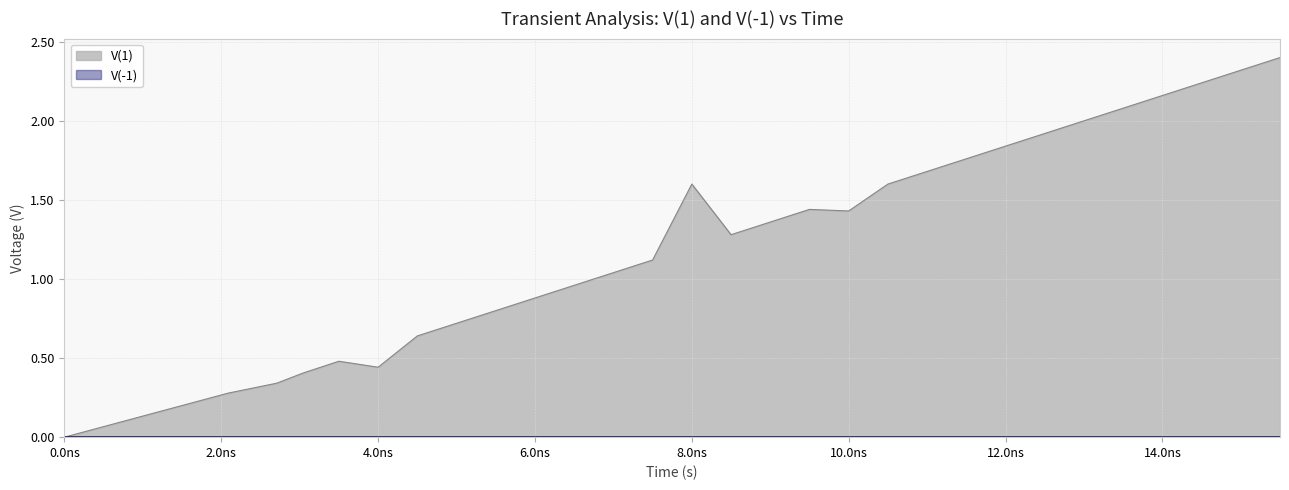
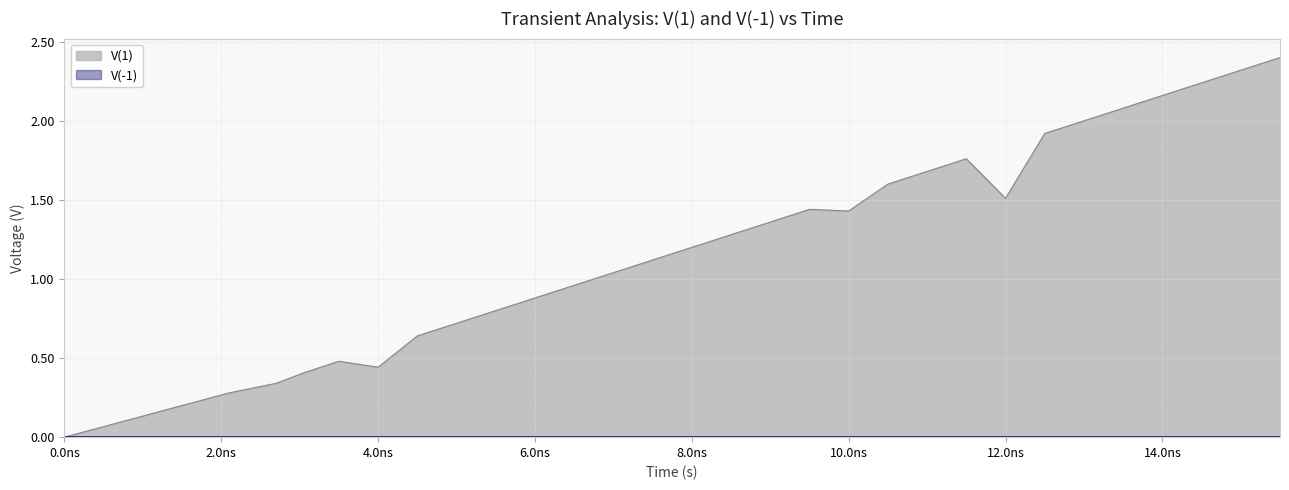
V(1), 8.0ns: 1.6 -> 1.2
V(1), 12.0ns: 1.84 -> 1.51
